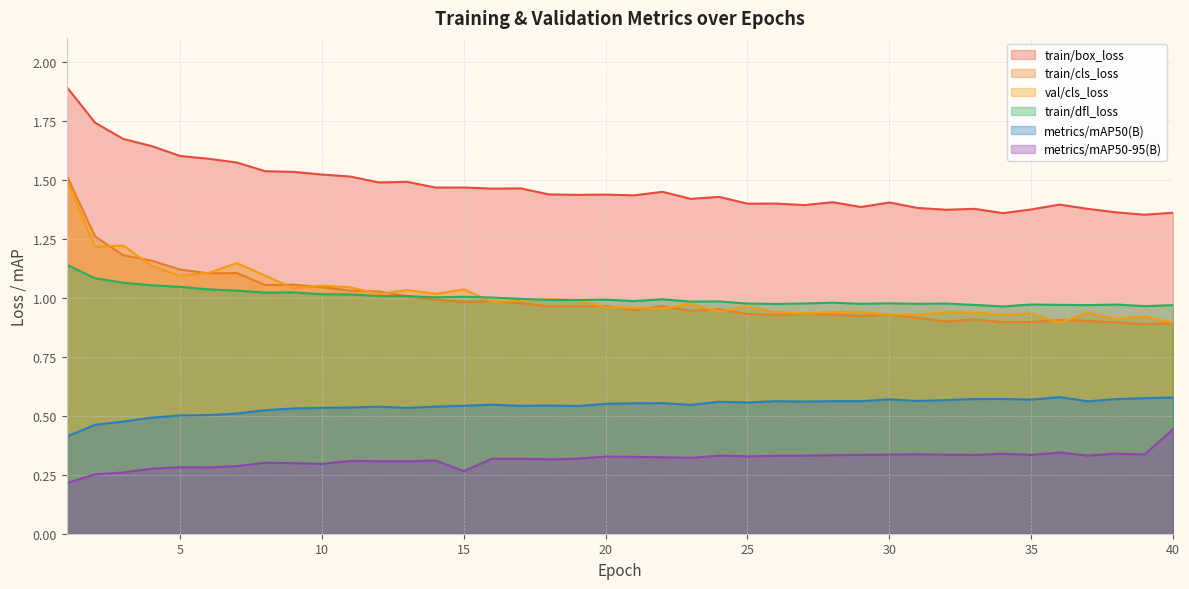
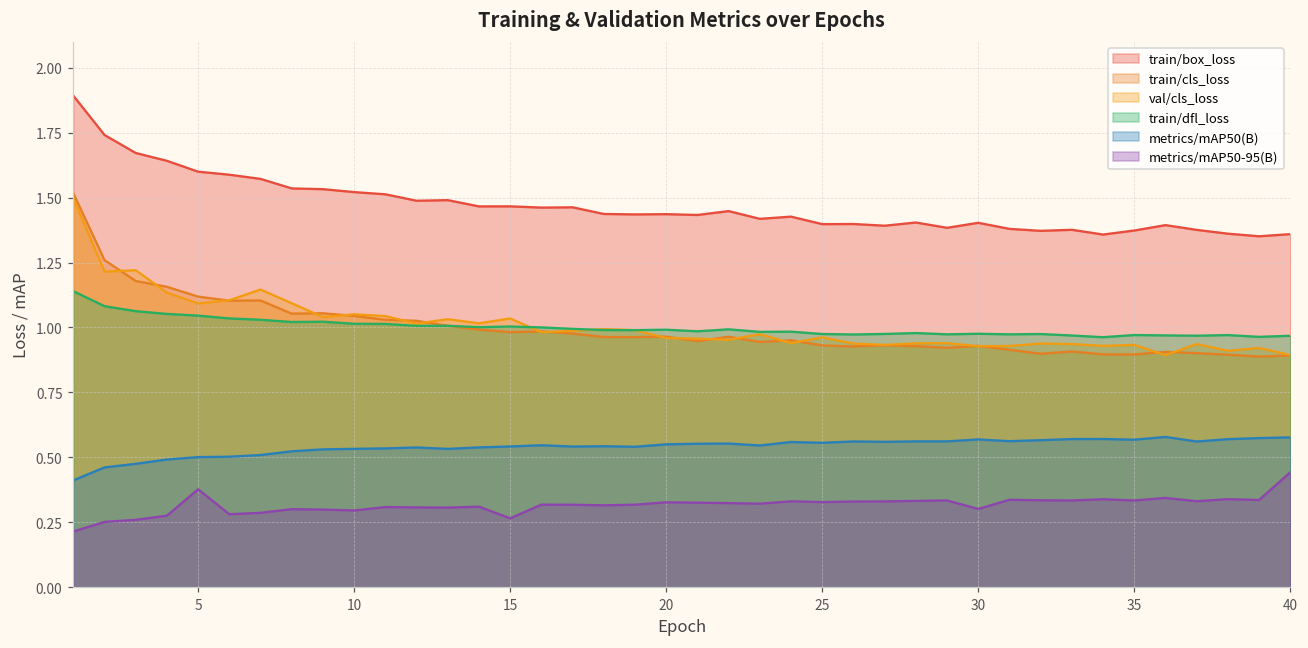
metrics/mAP50-95(B), 5: 0.28 -> 0.38
metrics/mAP50-95(B), 30: 0.34 -> 0.30
